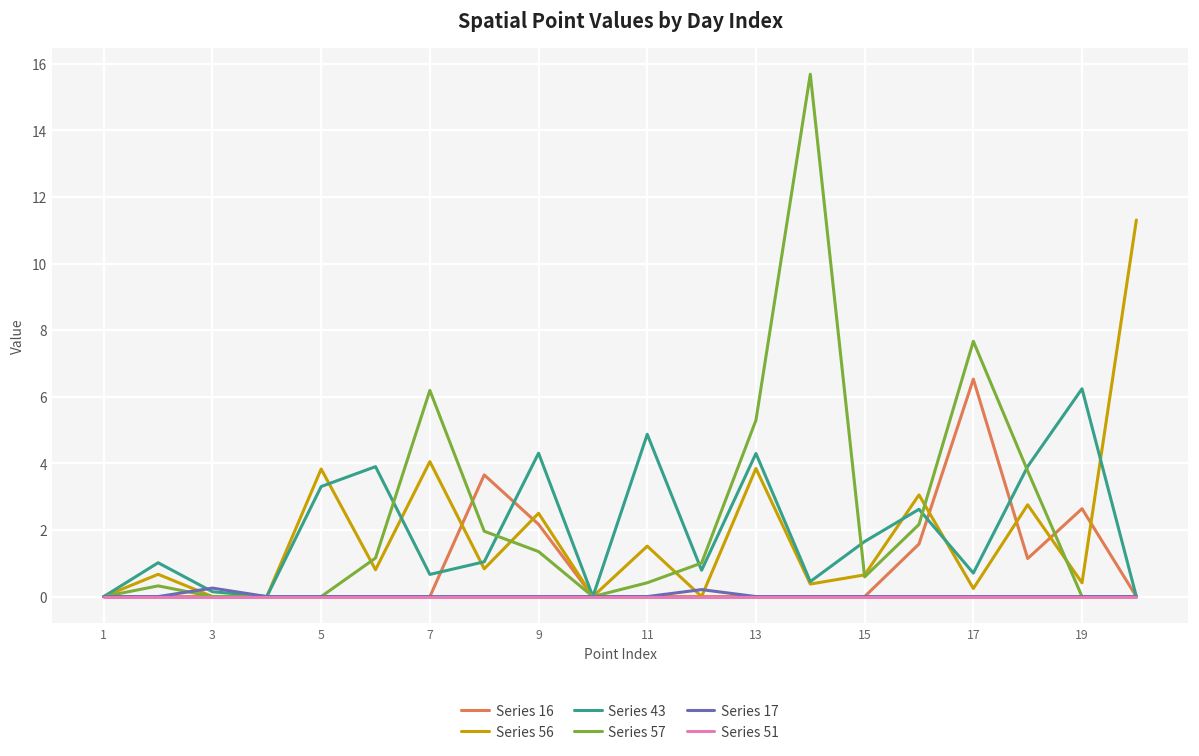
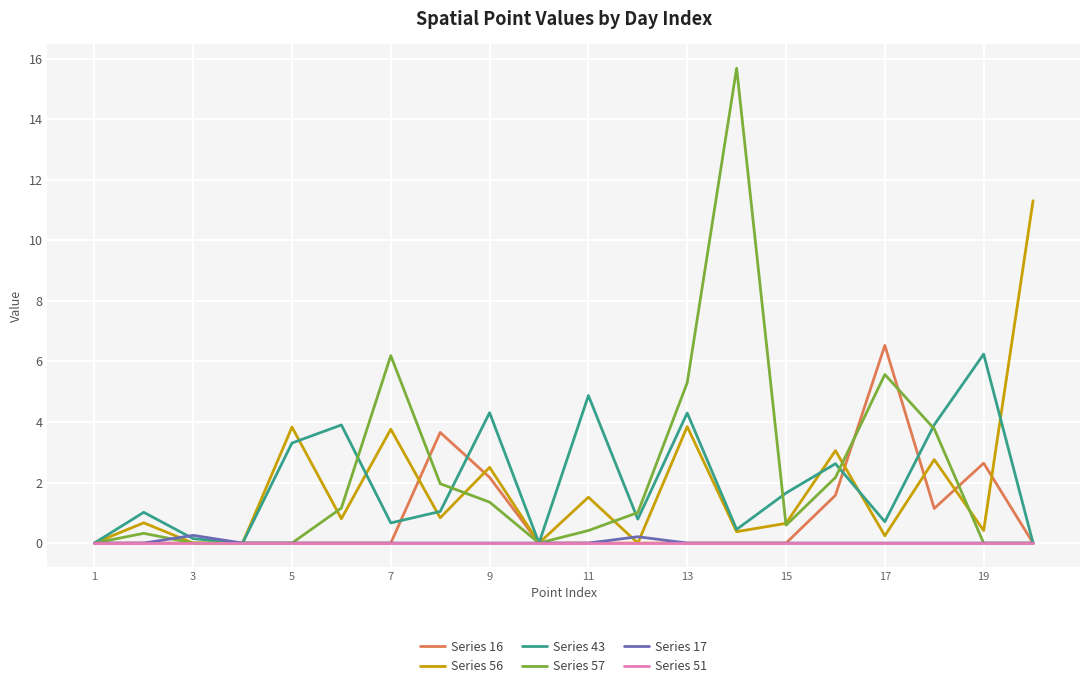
Series 56, 7: 4.1 -> 3.8
Series 57, 17: 7.7 -> 5.6
